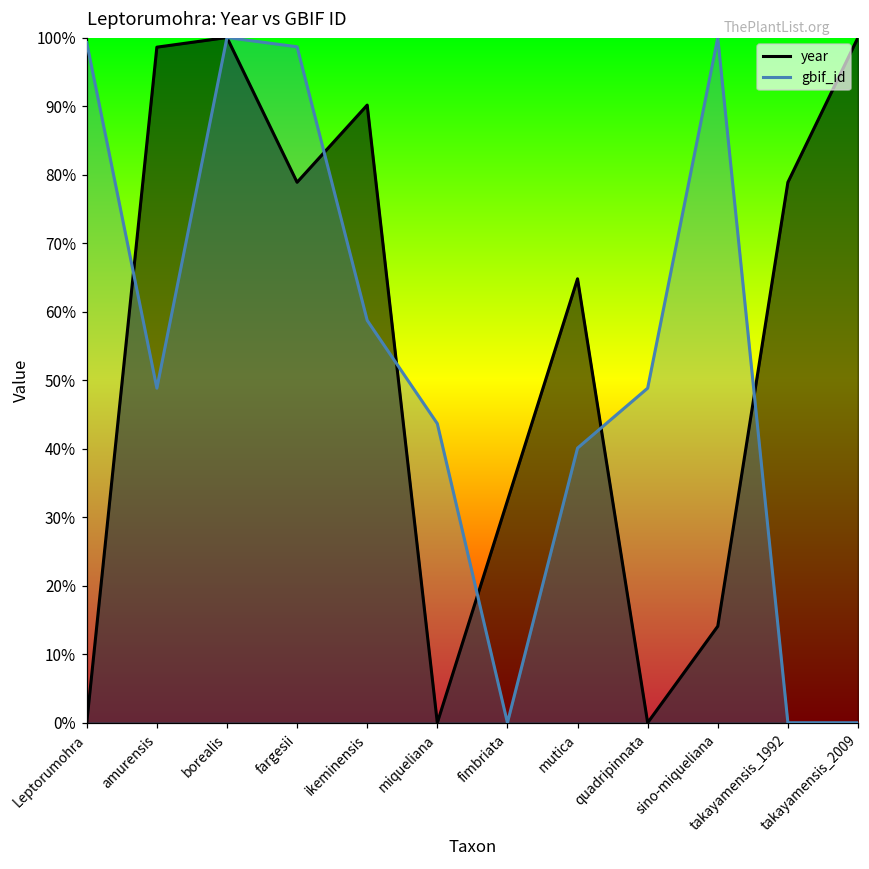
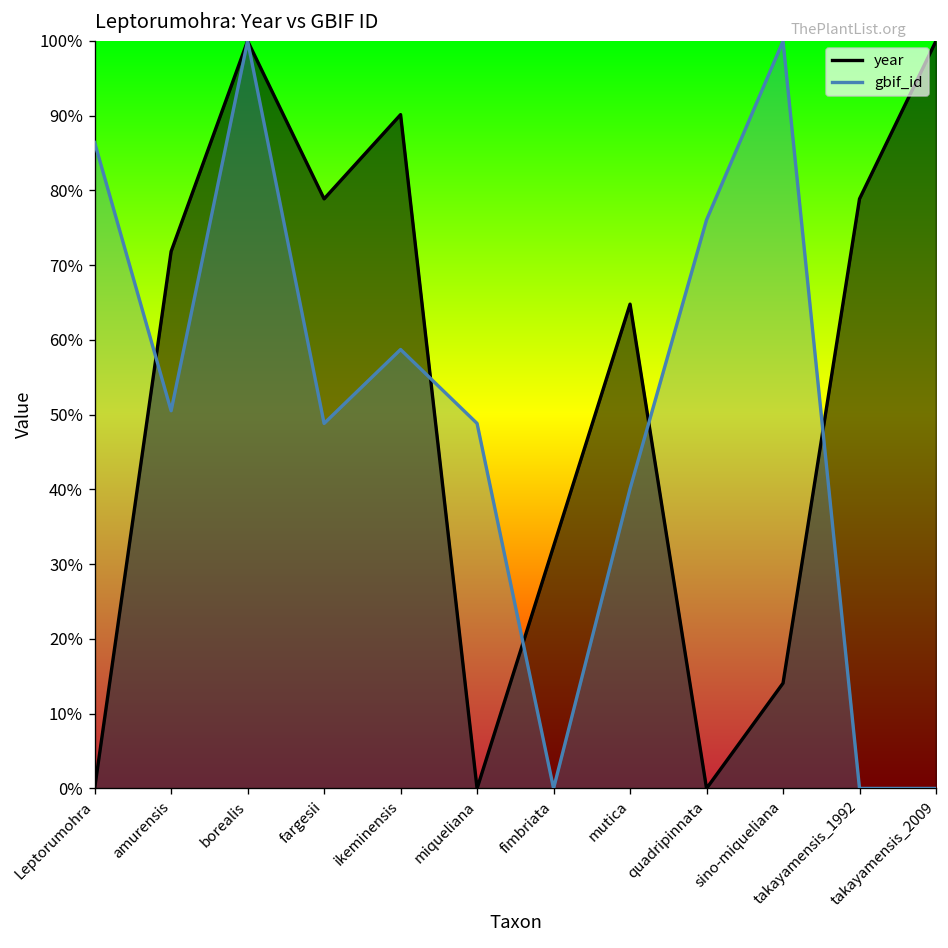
gbif_id, Leptorumohra: 99% -> 86%
year, amurensis: 99% -> 72%
gbif_id, amurensis: 49% -> 51%
gbif_id, fargesii: 99% -> 49%
gbif_id, miqueliana: 44% -> 49%
gbif_id, quadripinnata: 49% -> 76%
